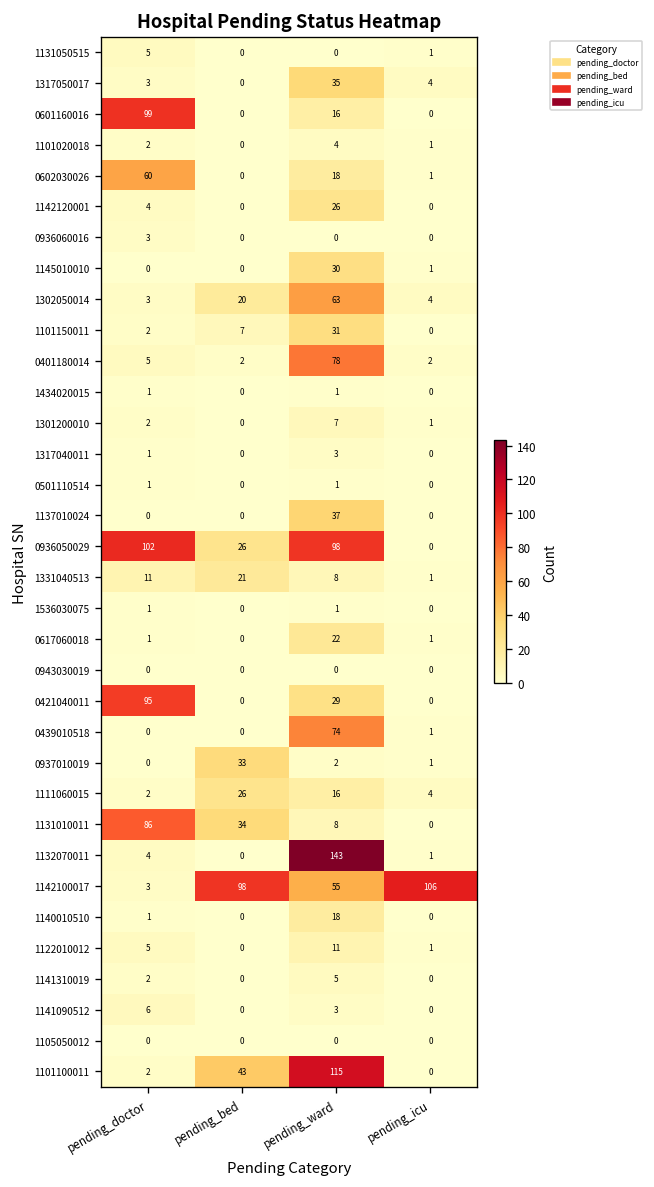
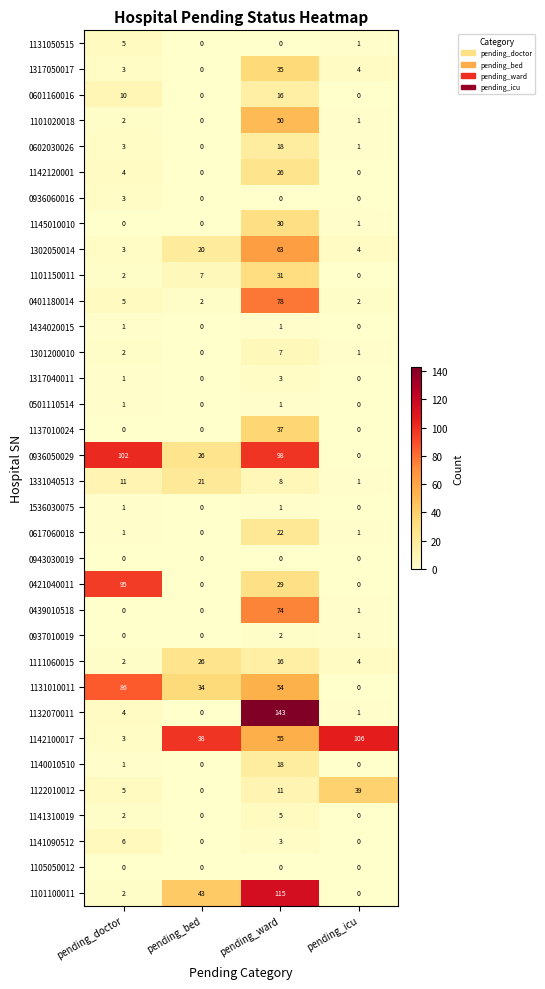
0601160016, pending_doctor: 99 -> 10
1101020018, pending_ward: 4 -> 50
0602030026, pending_doctor: 60 -> 3
0937010019, pending_bed: 33 -> 0
1131010011, pending_ward: 8 -> 54
1122010012, pending_icu: 1 -> 39
